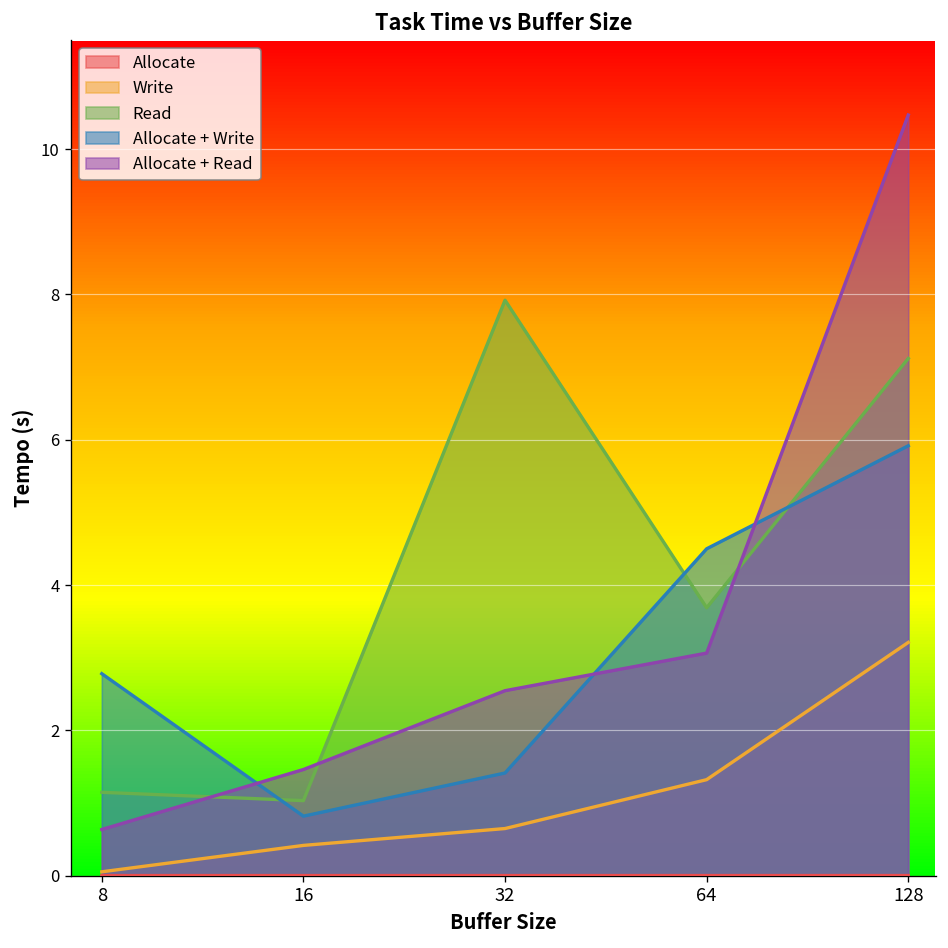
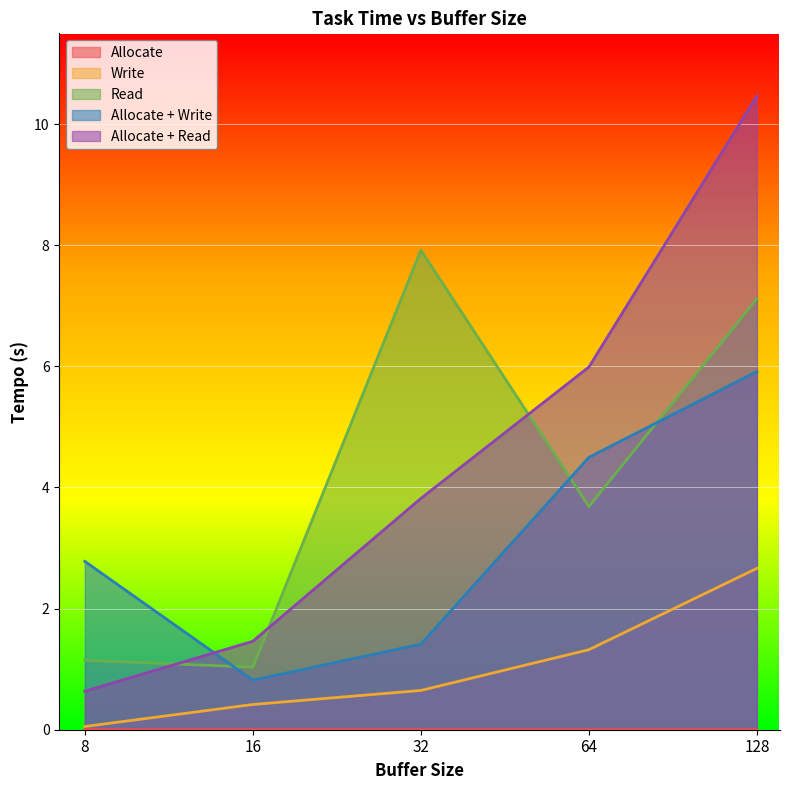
Allocate + Read, 32: 2.5 -> 3.8
Allocate + Read, 64: 3.1 -> 6.0
Write, 128: 3.2 -> 2.7
